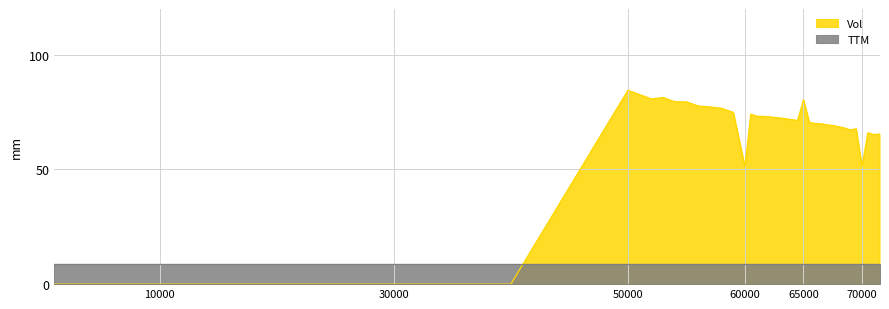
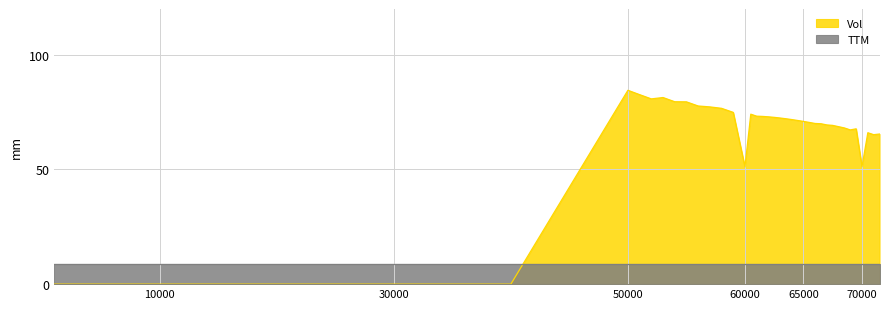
Vol, 65000: 80 -> 71
